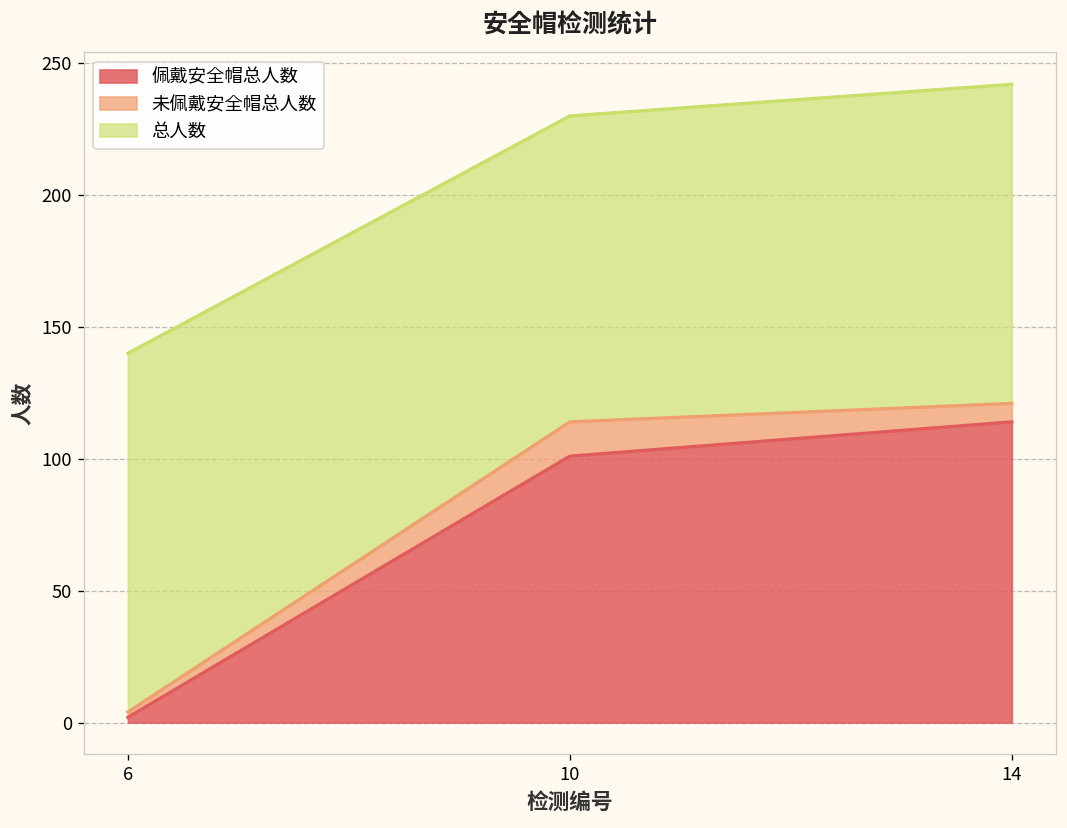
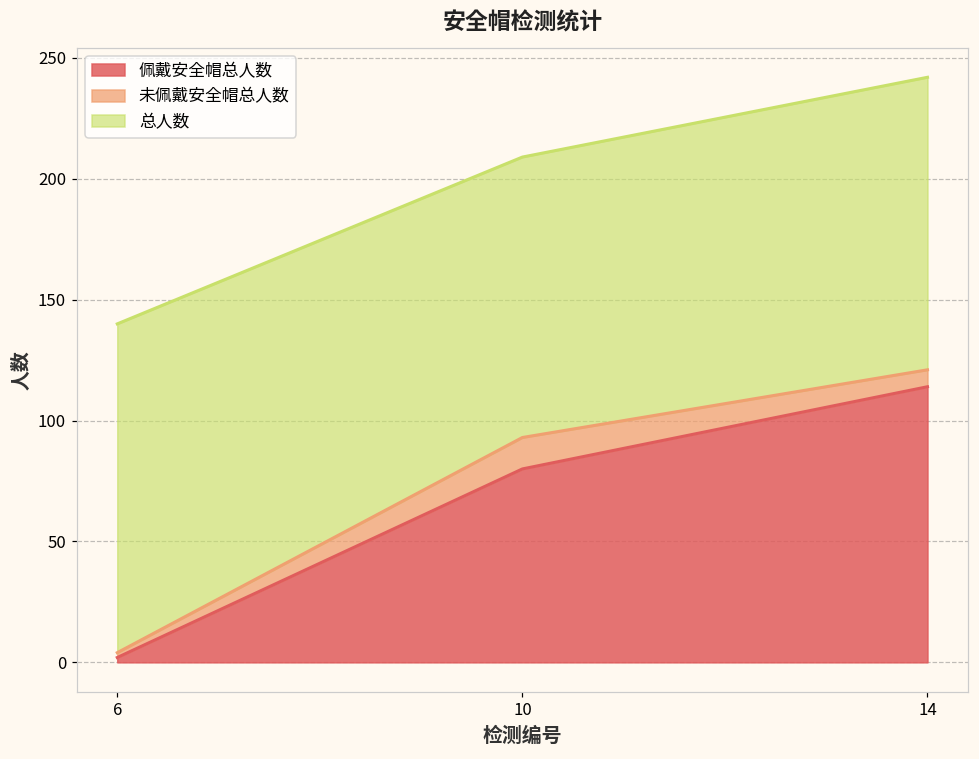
佩戴安全帽总人数, 10: 101 -> 80
